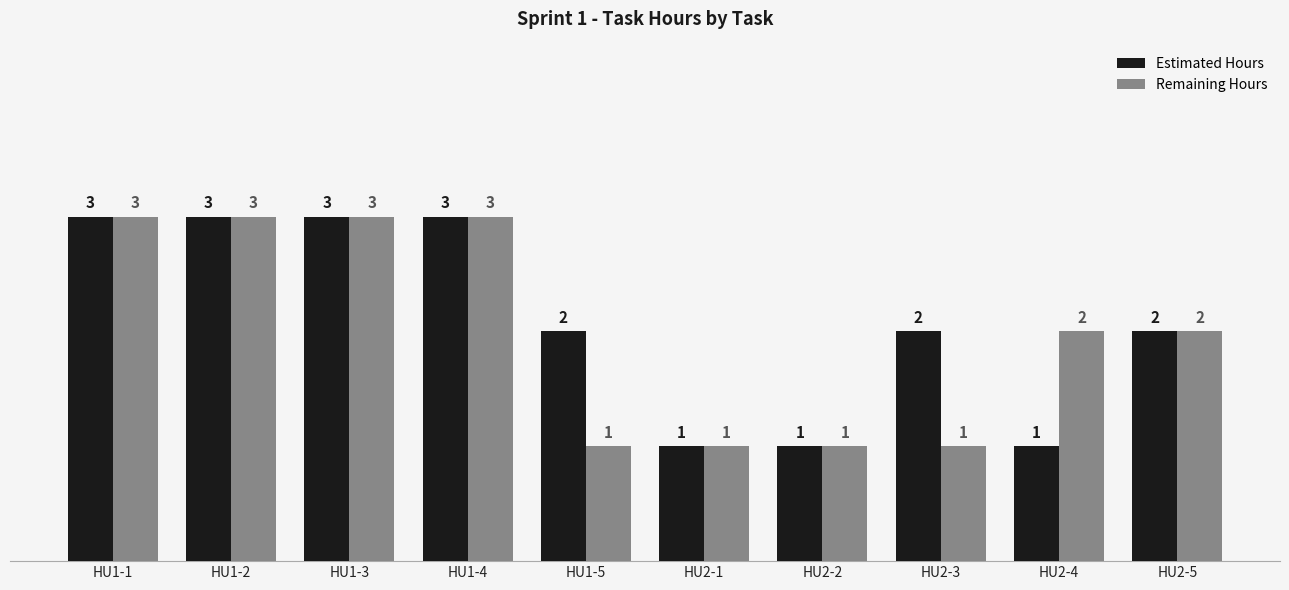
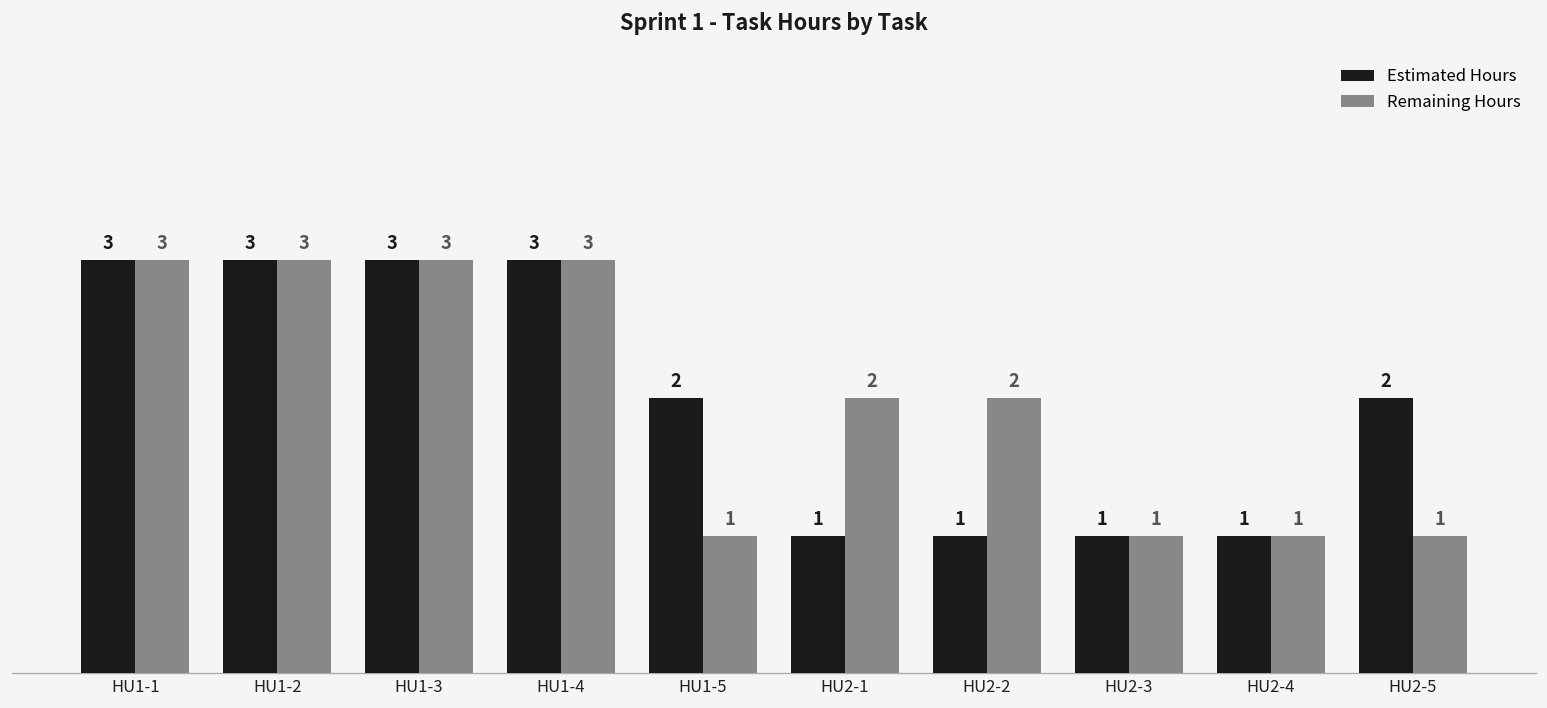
Remaining Hours, HU2-1: 1 -> 2
Remaining Hours, HU2-2: 1 -> 2
Estimated Hours, HU2-3: 2 -> 1
Remaining Hours, HU2-4: 2 -> 1
Remaining Hours, HU2-5: 2 -> 1
